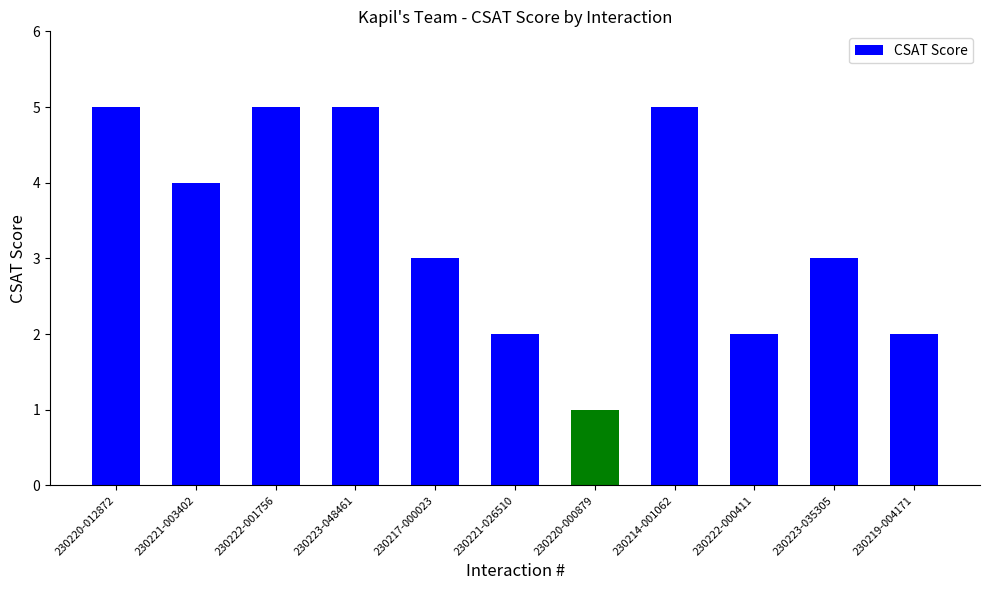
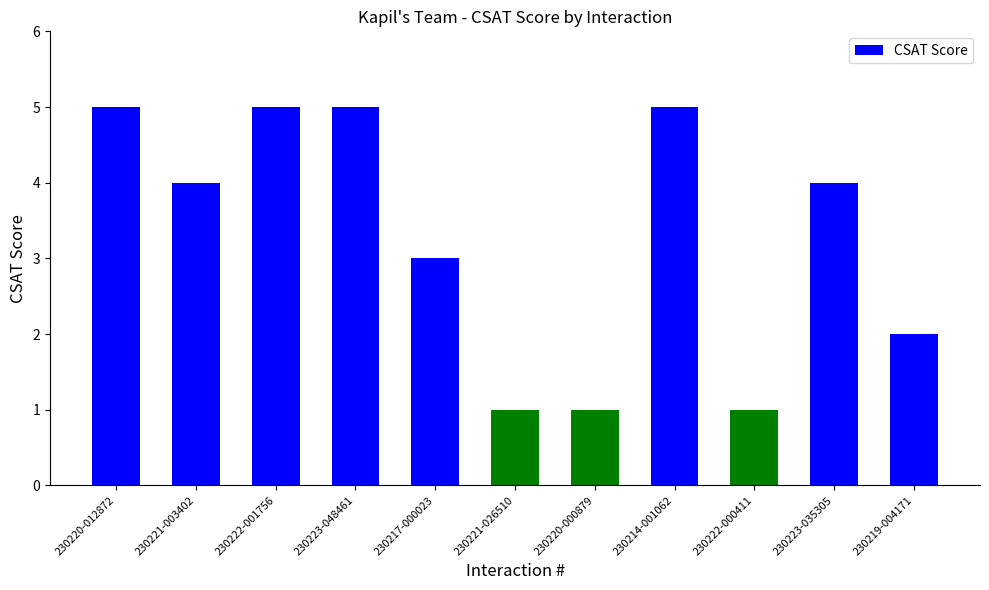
230221-026510: 2 -> 1
230222-000411: 2 -> 1
230223-035305: 3 -> 4
